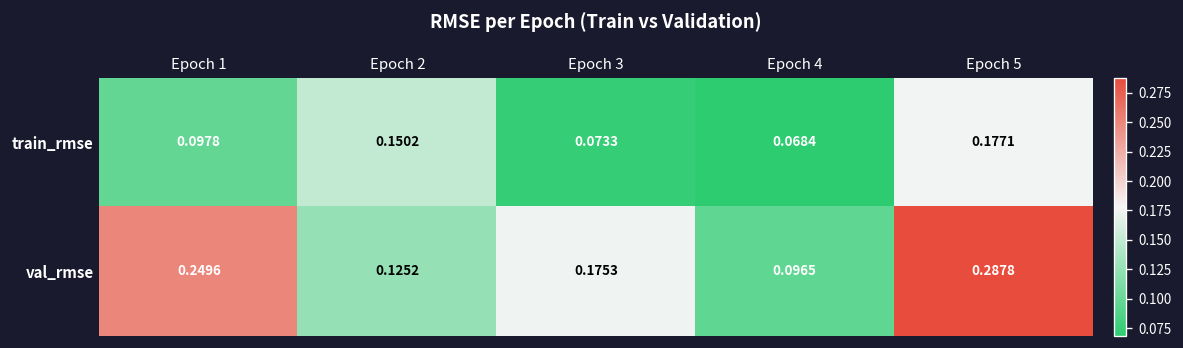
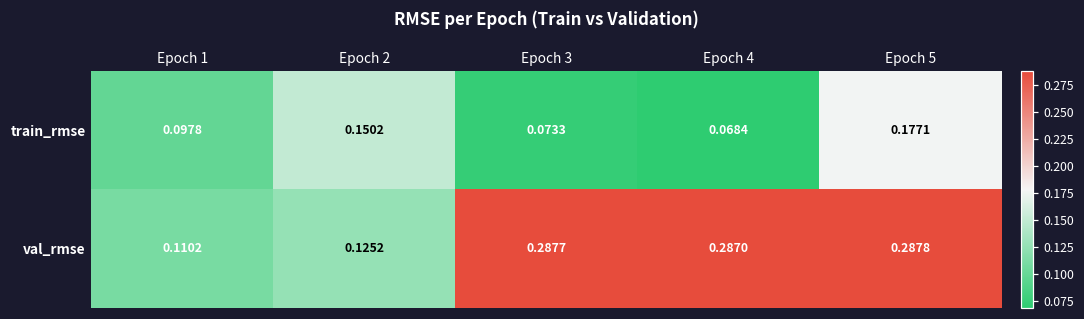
val_rmse, Epoch 1: 0.2496 -> 0.1102
val_rmse, Epoch 3: 0.1753 -> 0.2877
val_rmse, Epoch 4: 0.0965 -> 0.2870
